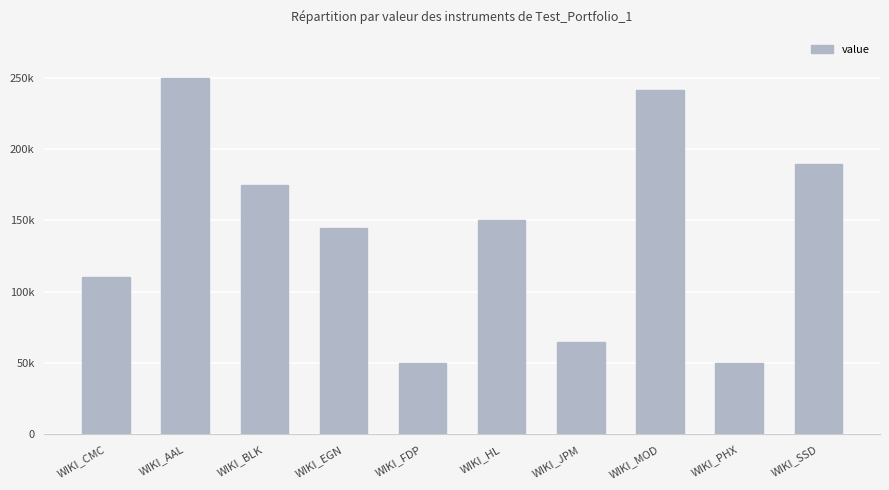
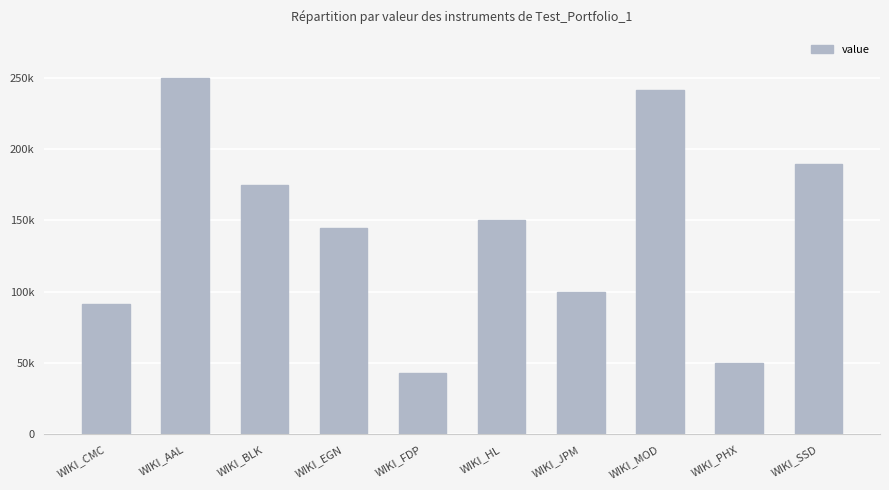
WIKI_CMC: 110000 -> 91000
WIKI_FDP: 50000 -> 43000
WIKI_JPM: 65000 -> 100000
